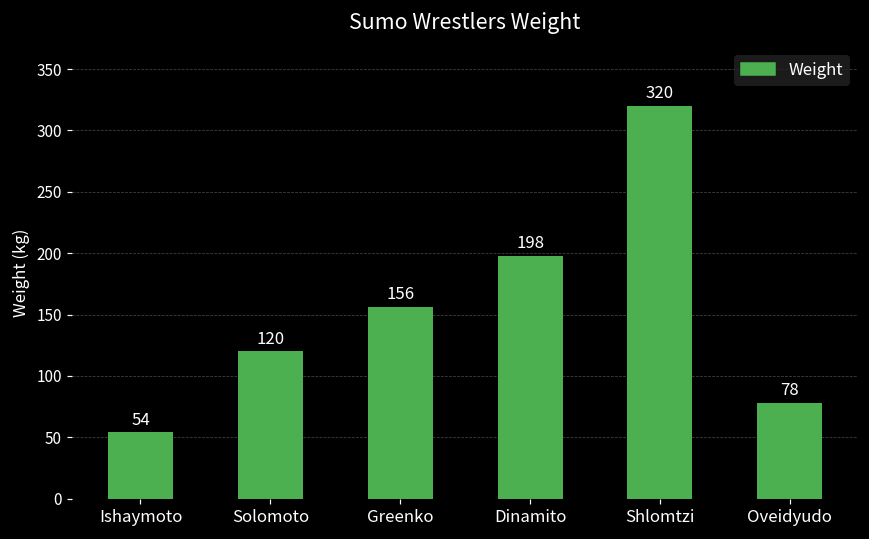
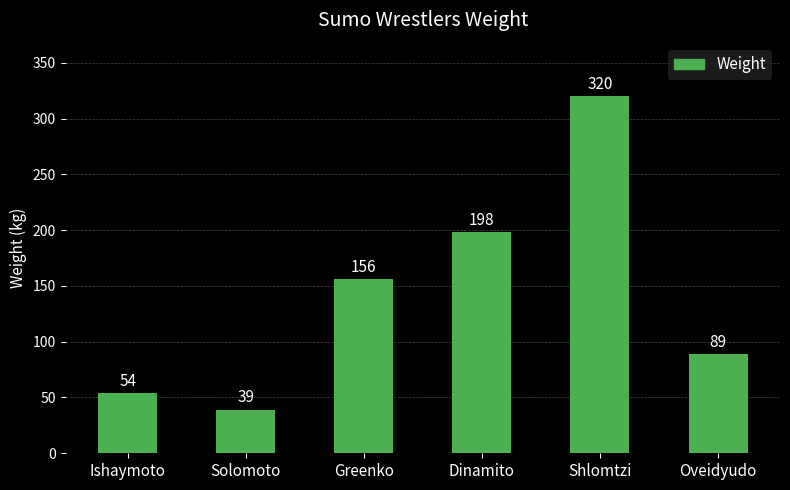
Solomoto: 120 -> 39
Oveidyudo: 78 -> 89
